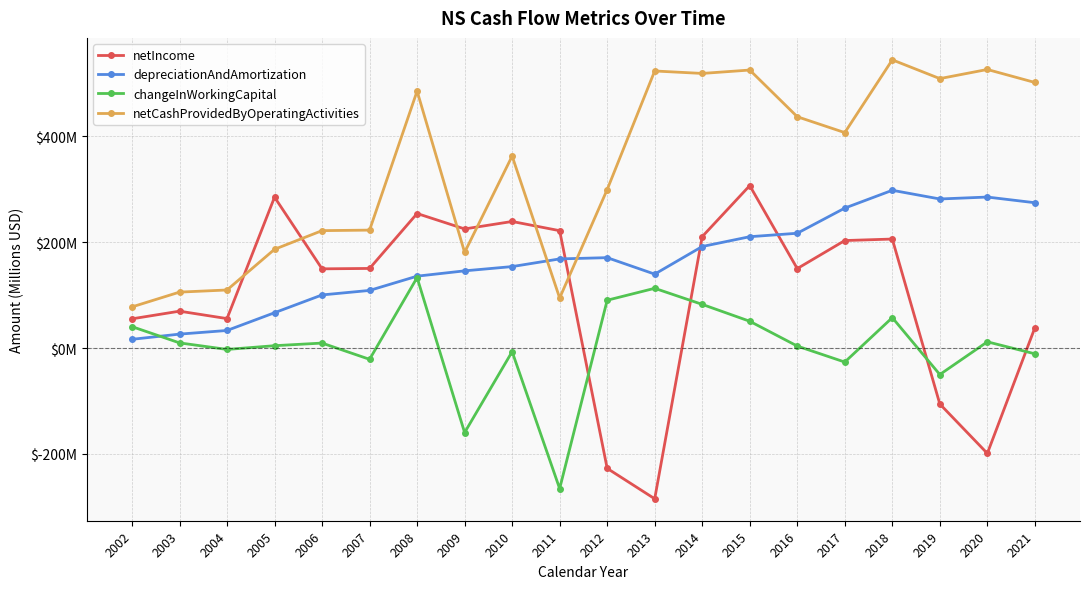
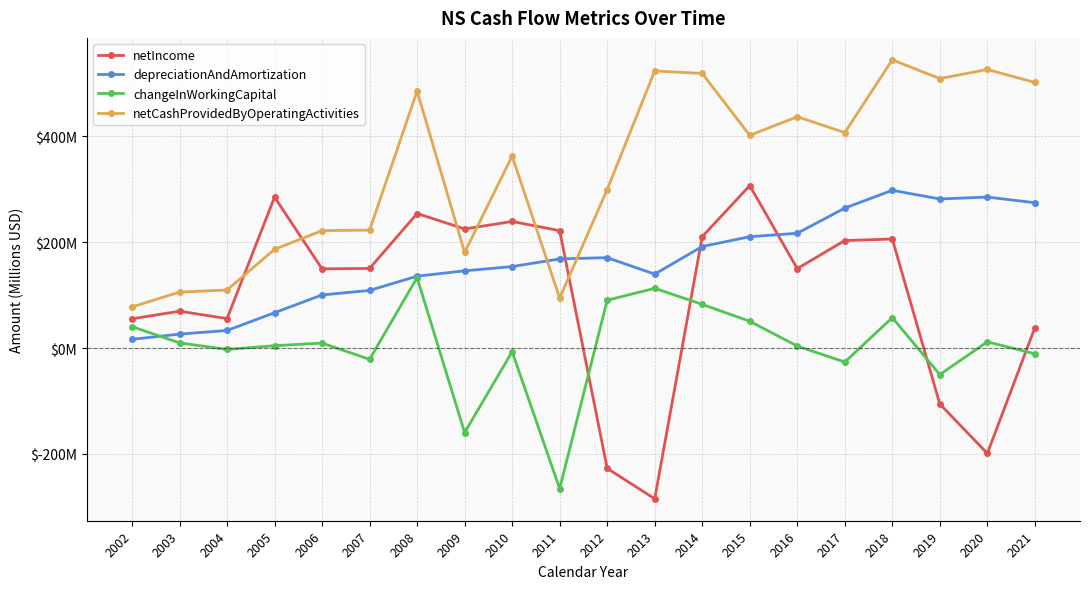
netCashProvidedByOperatingActivities, 2015: $520000000 -> $400000000
